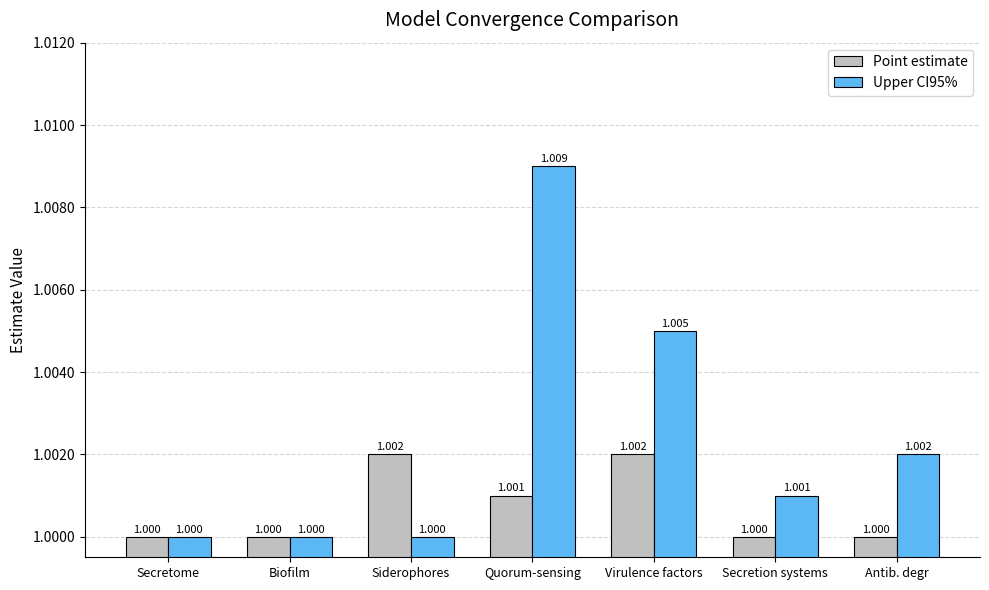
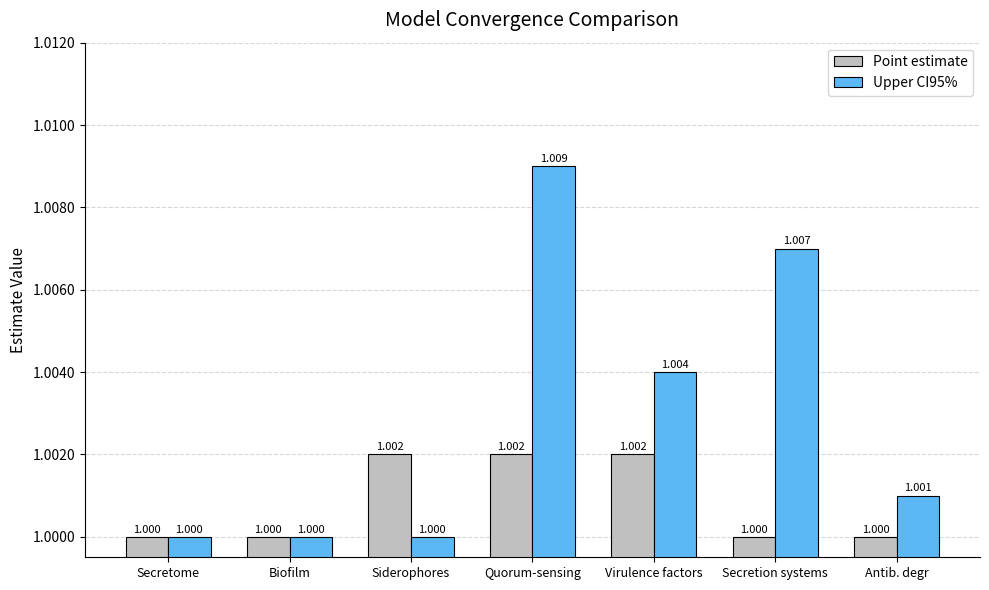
Point estimate, Quorum-sensing: 1.001 -> 1.002
Upper CI95%, Virulence factors: 1.005 -> 1.004
Upper CI95%, Secretion systems: 1.001 -> 1.007
Upper CI95%, Antib. degr: 1.002 -> 1.001
